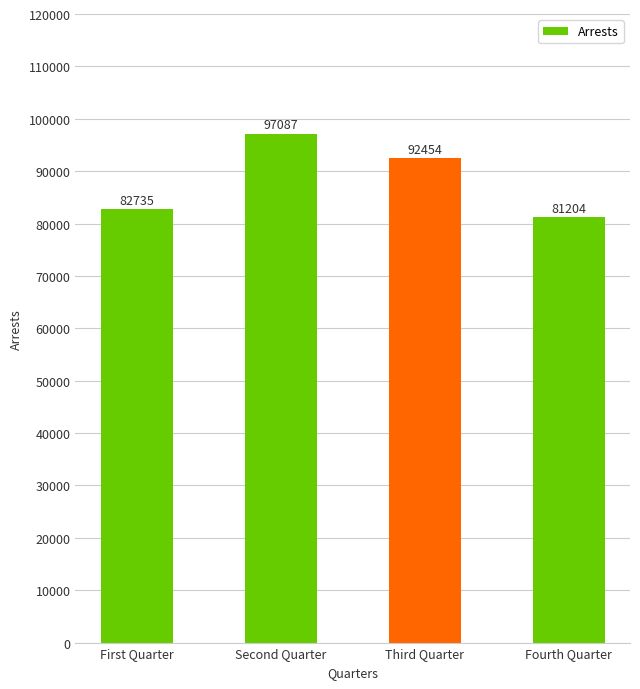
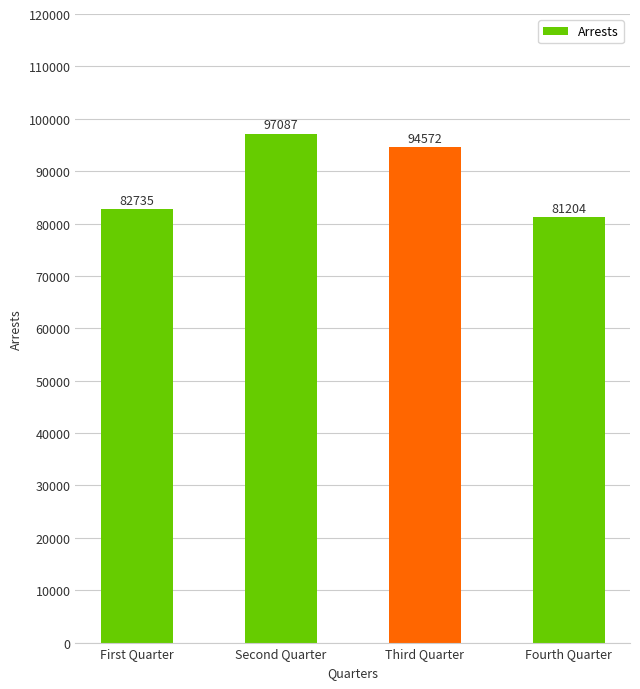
Third Quarter: 92454 -> 94572
